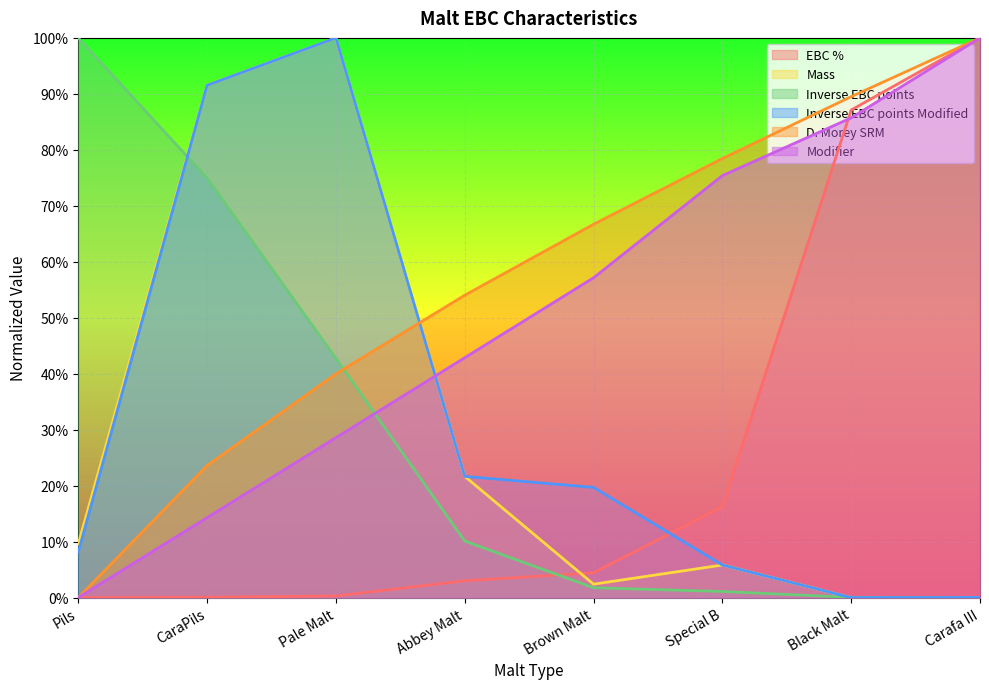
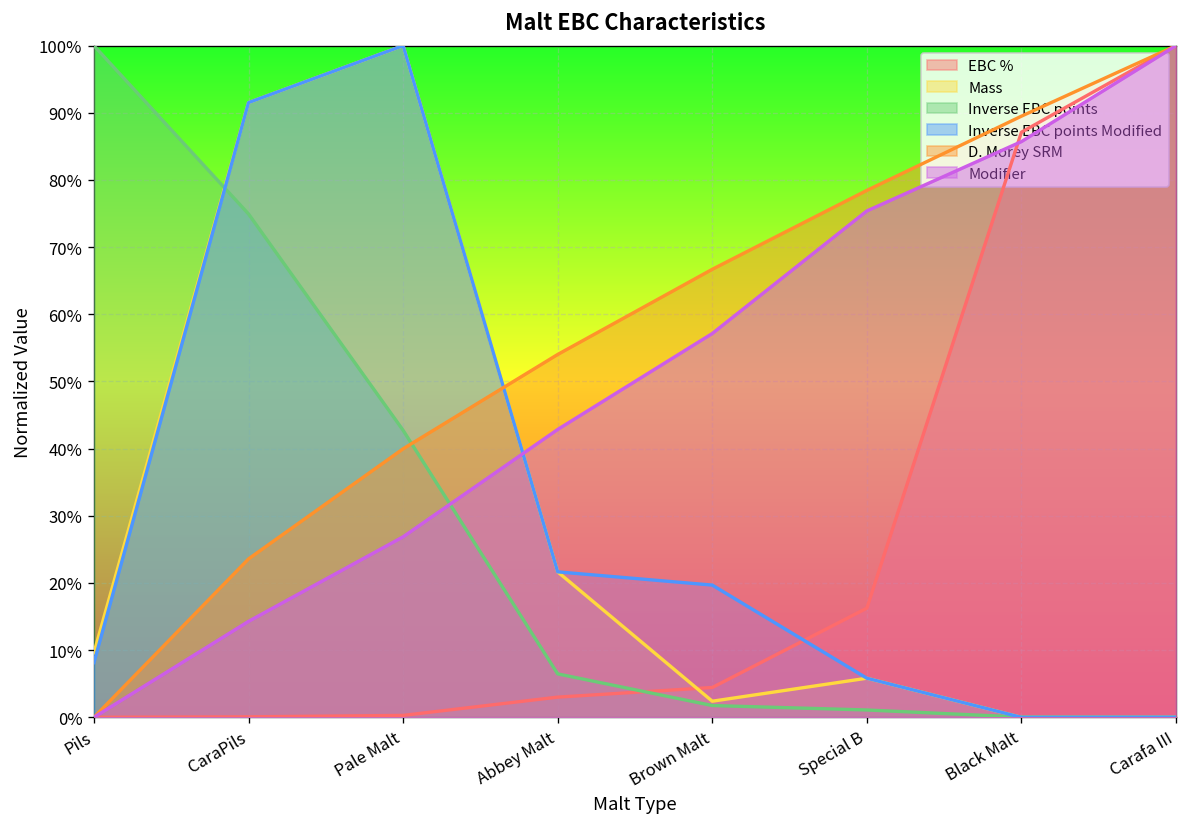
Modifier, Pale Malt: 29% -> 27%
Inverse EBC points, Abbey Malt: 10% -> 6%
